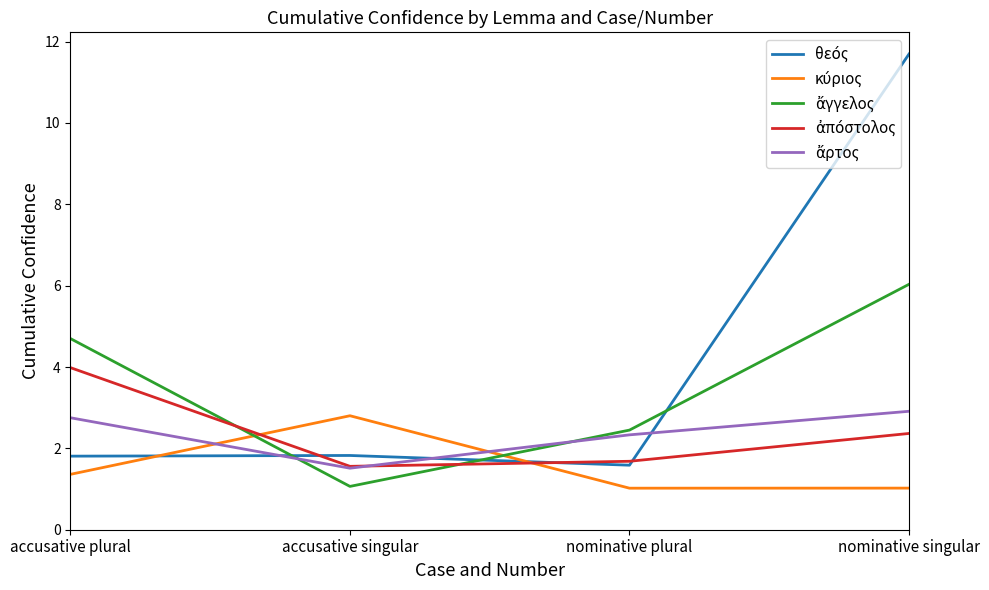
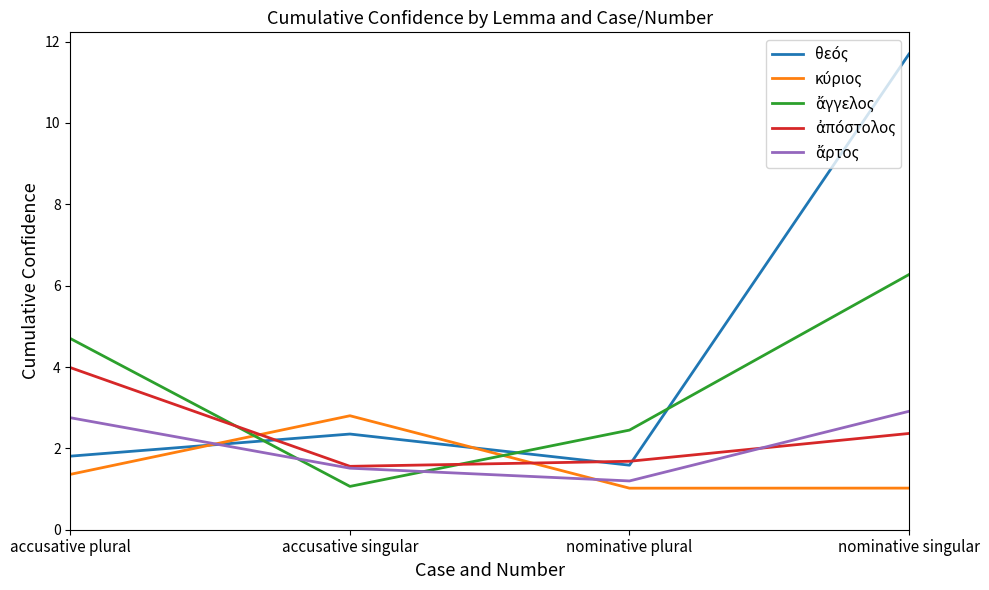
θεός, accusative singular: 1.8 -> 2.4
ἄρτος, nominative plural: 2.3 -> 1.2
ἄγγελος, nominative singular: 6.0 -> 6.3
